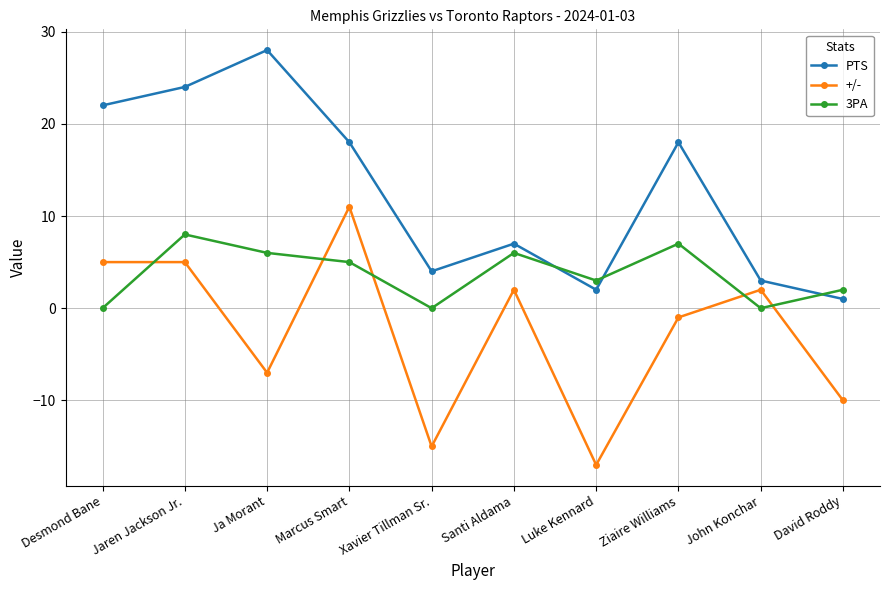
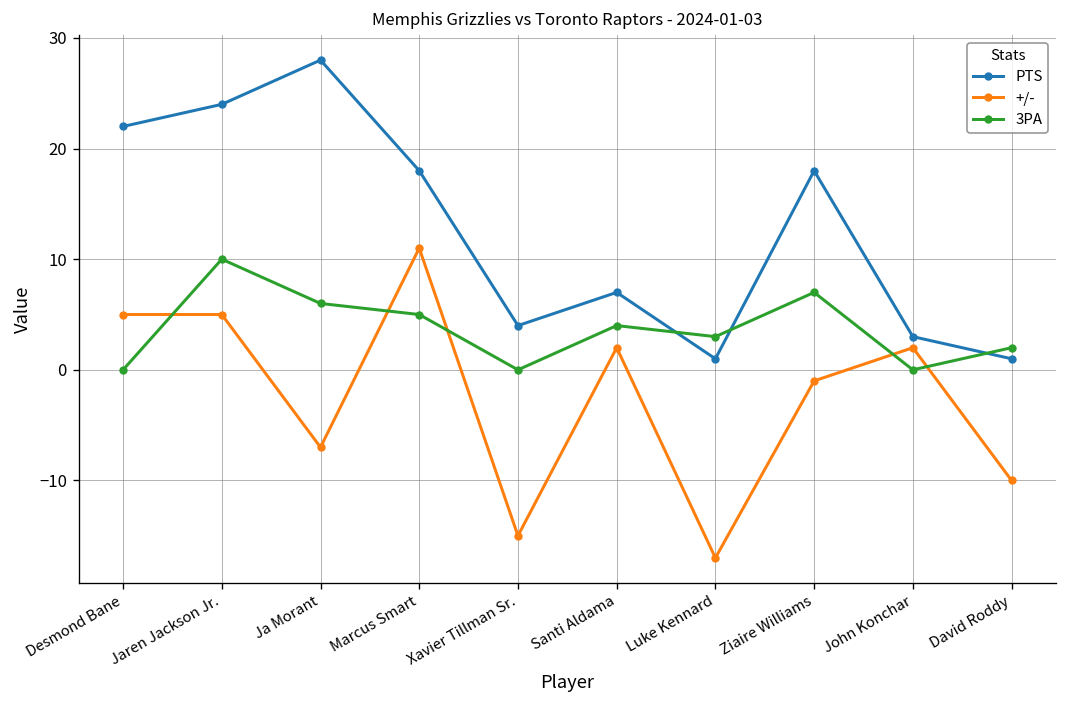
3PA, Jaren Jackson Jr.: 8 -> 10
3PA, Santi Aldama: 6 -> 4
PTS, Luke Kennard: 2 -> 1
